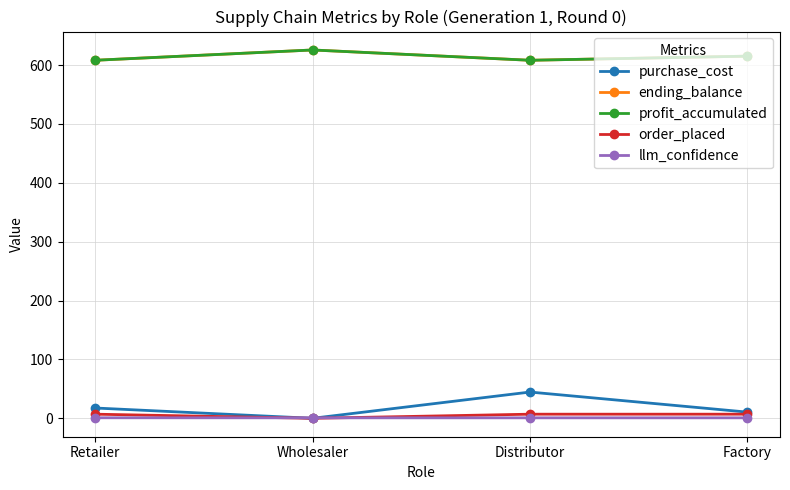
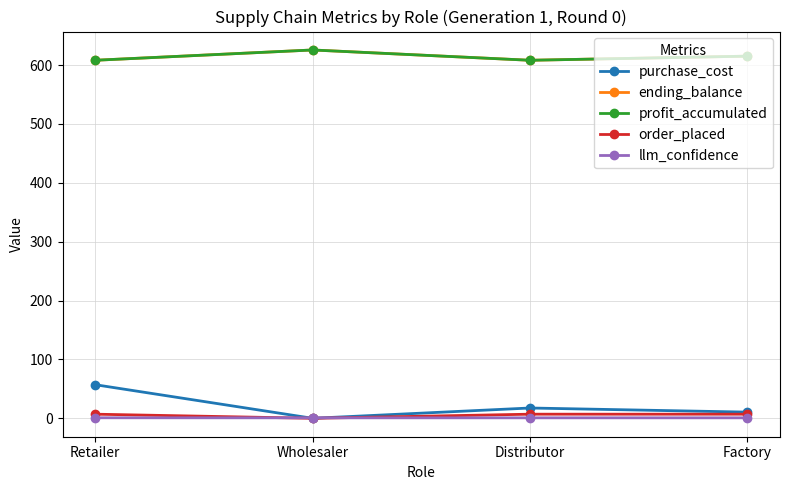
purchase_cost, Retailer: 20 -> 60
purchase_cost, Distributor: 40 -> 20
